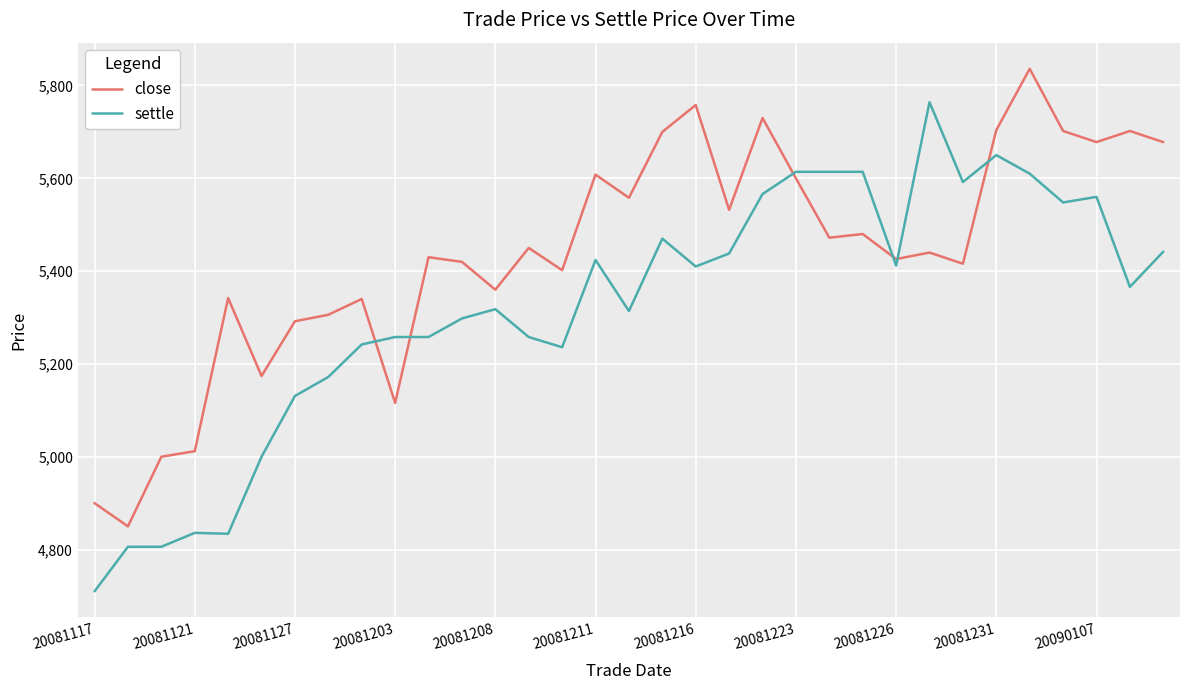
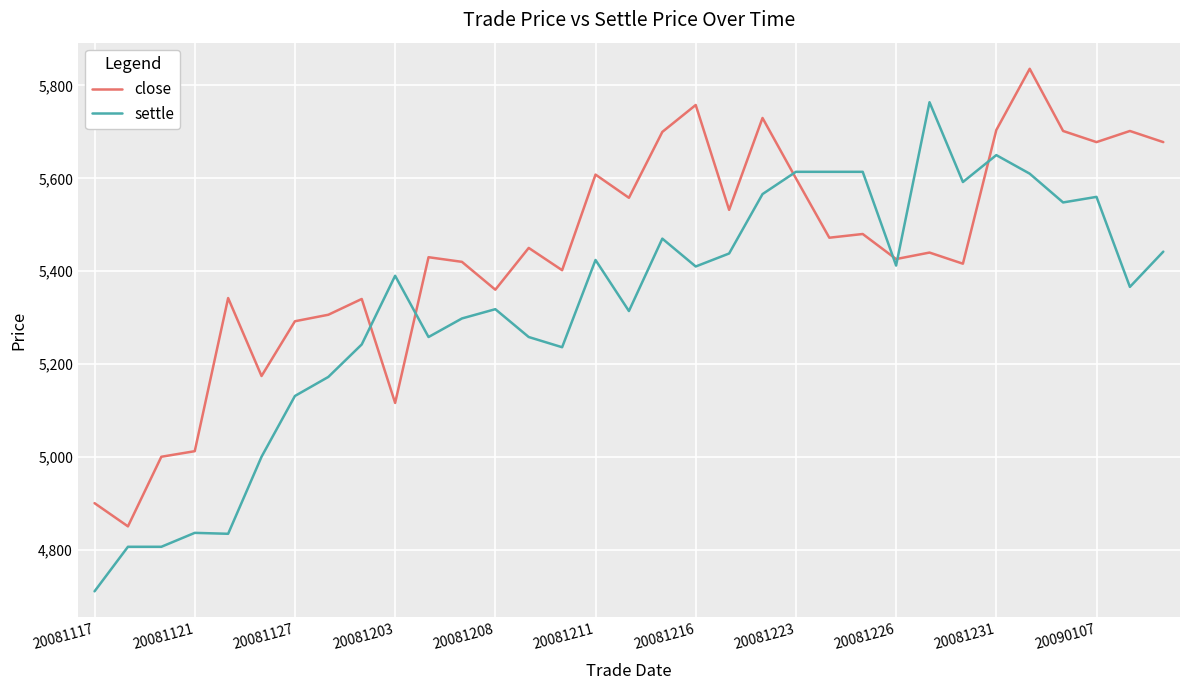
settle, 20081203: 5,260 -> 5,390
